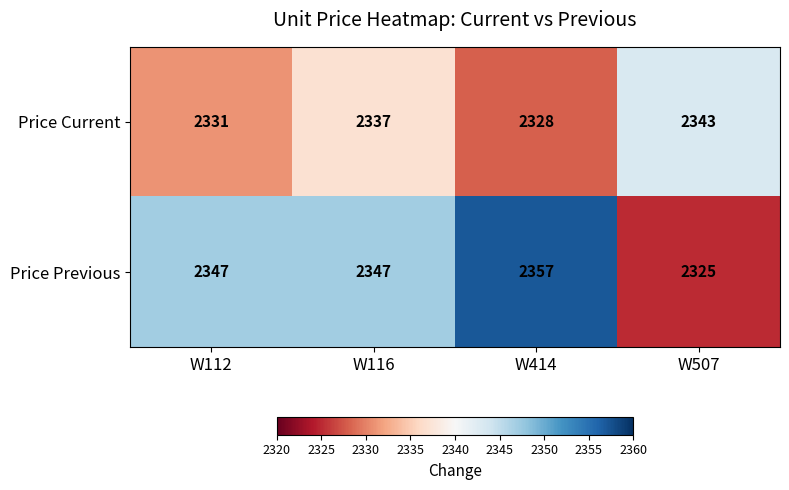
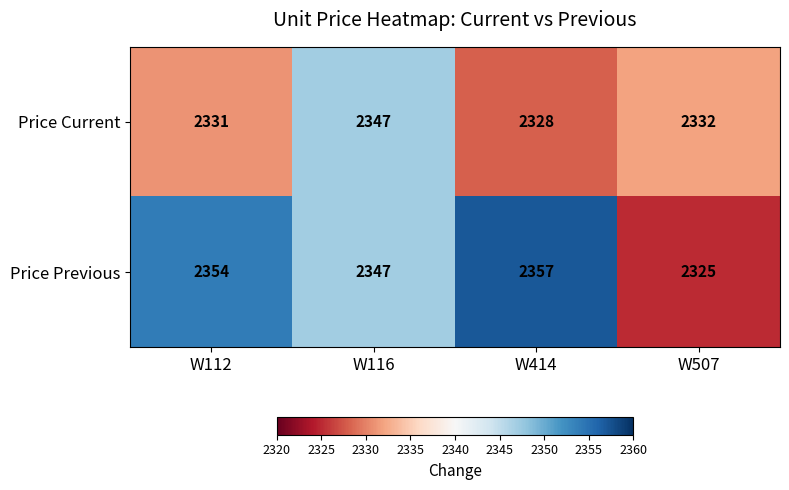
Price Current, W116: 2337 -> 2347
Price Current, W507: 2343 -> 2332
Price Previous, W112: 2347 -> 2354
